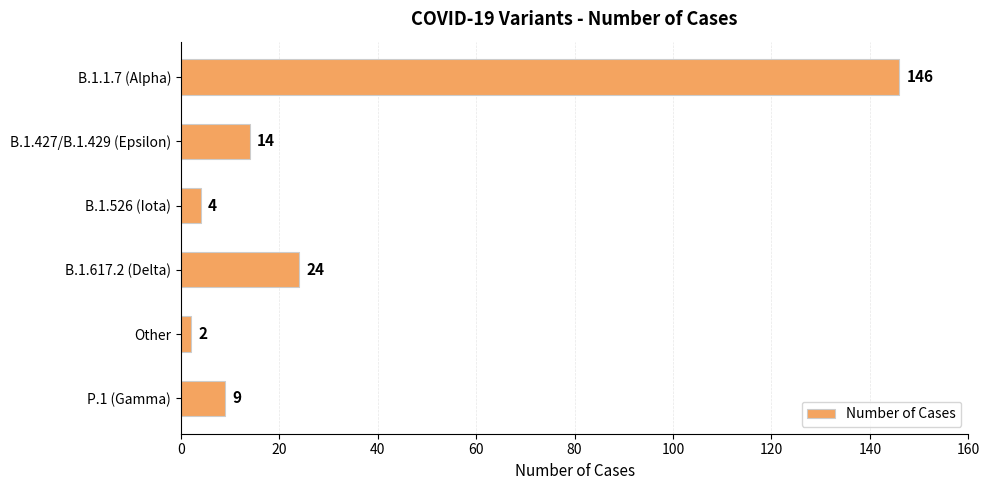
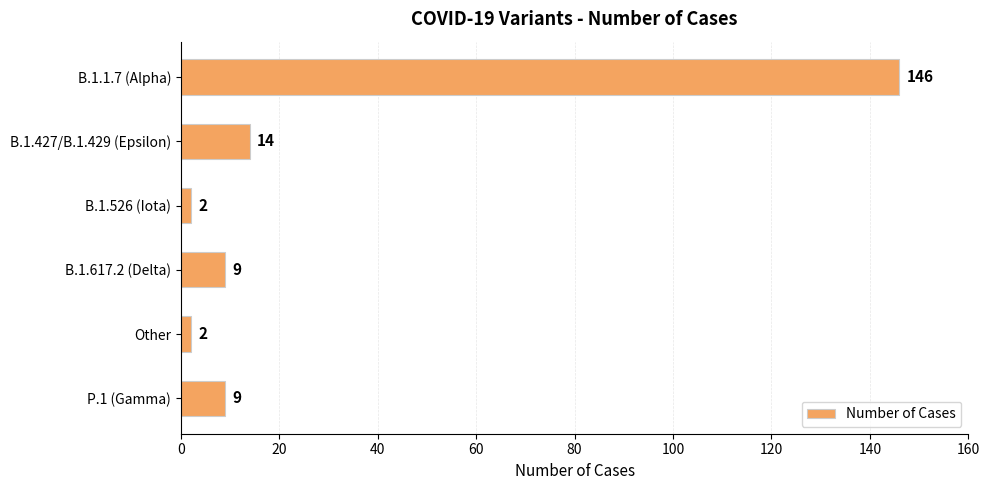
B.1.526 (Iota): 4 -> 2
B.1.617.2 (Delta): 24 -> 9
